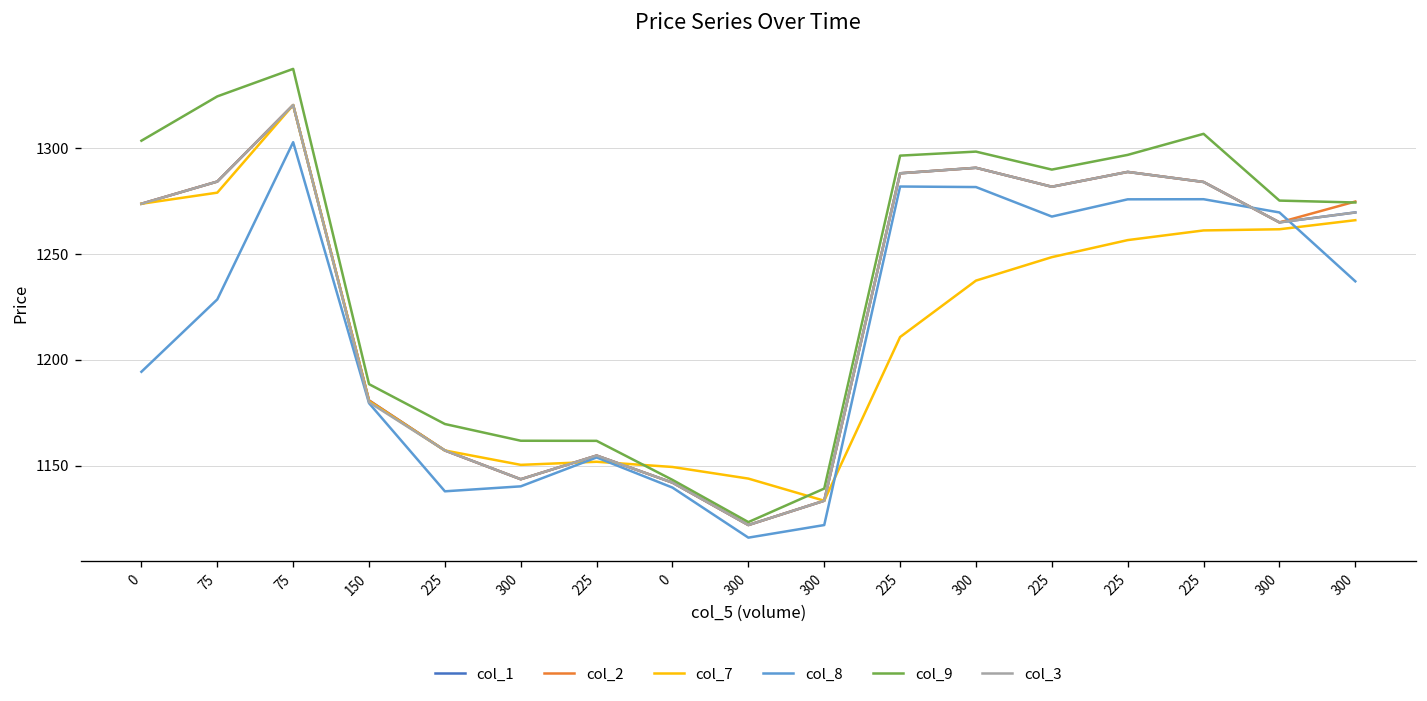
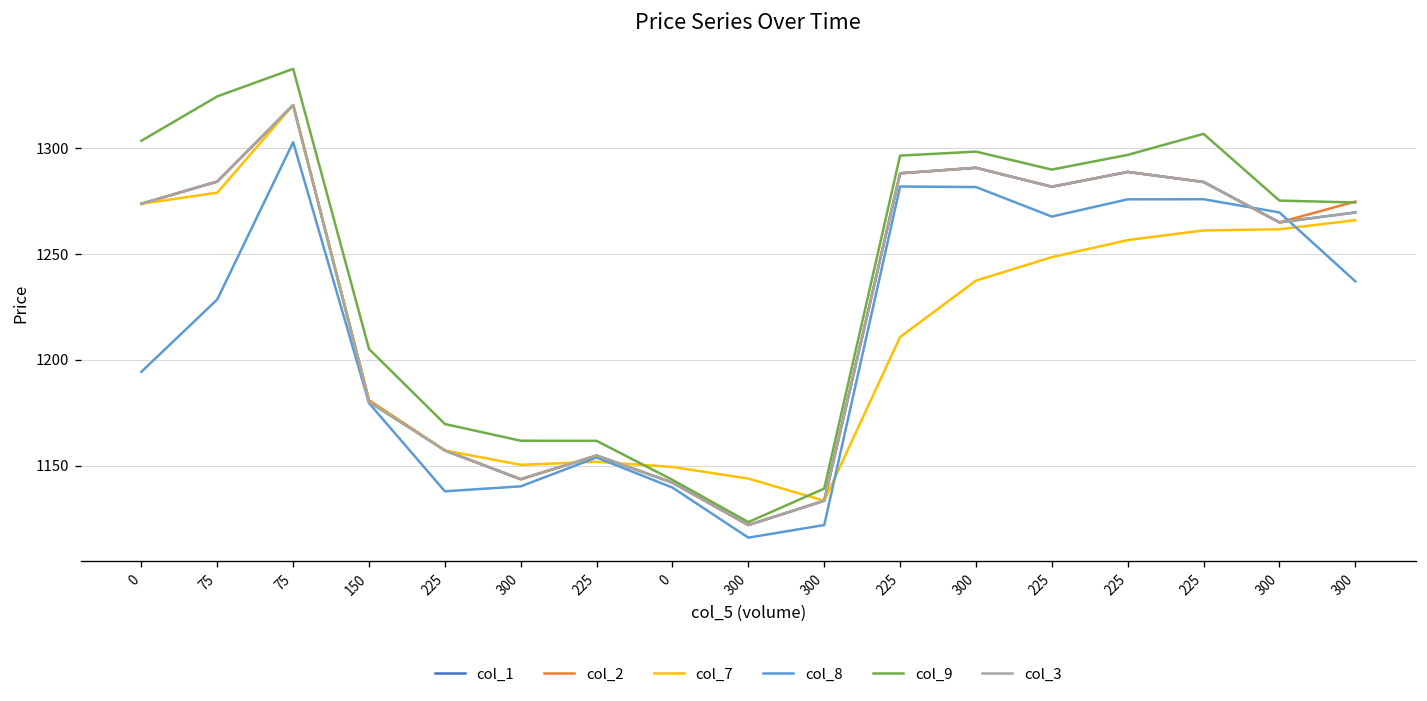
col_9, 150: 1189 -> 1205
